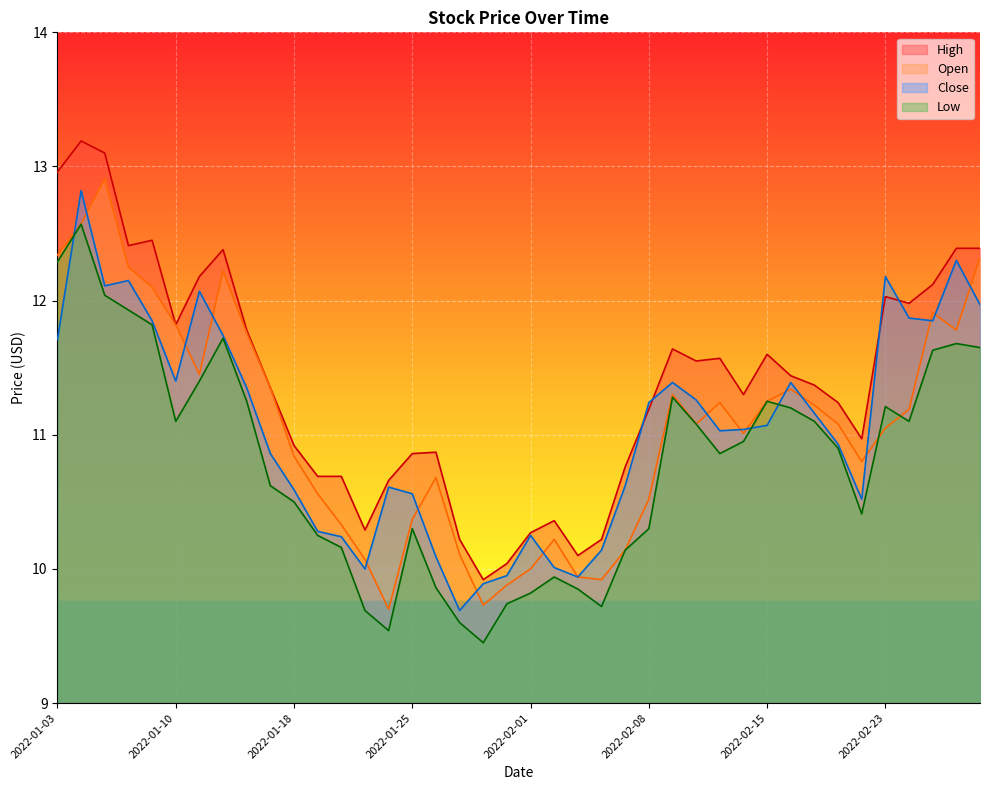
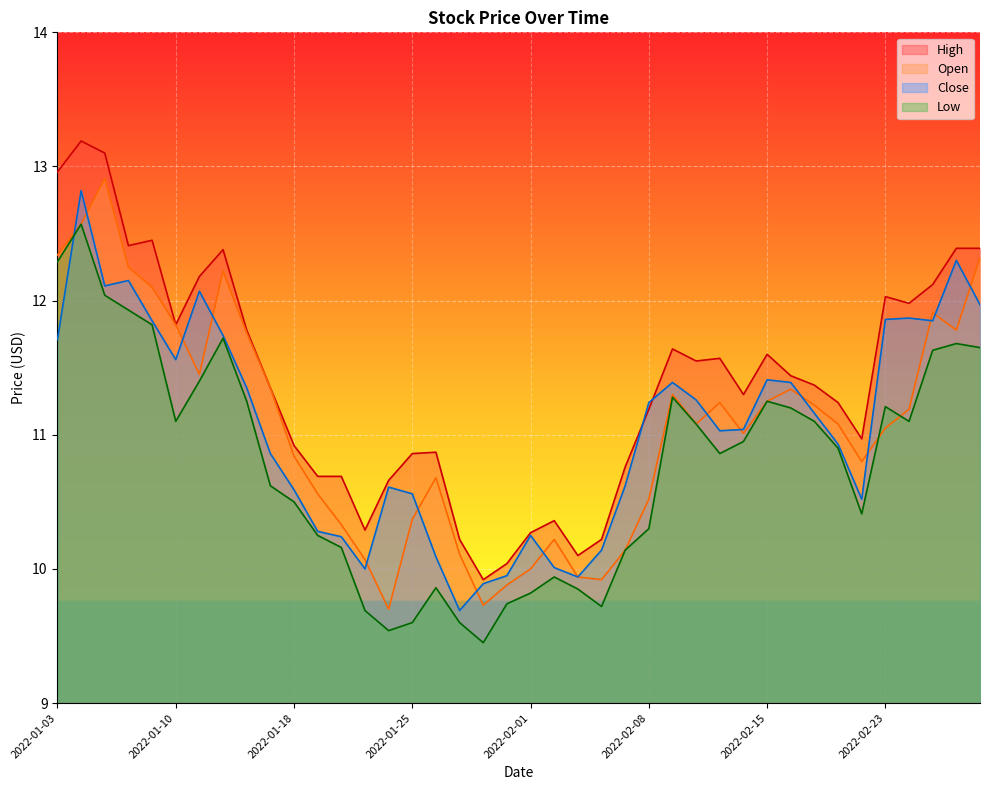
Close, 2022-01-10: 11.40 -> 11.56
Low, 2022-01-25: 10.3 -> 9.6
Close, 2022-02-15: 11.07 -> 11.41
Close, 2022-02-23: 12.18 -> 11.86
